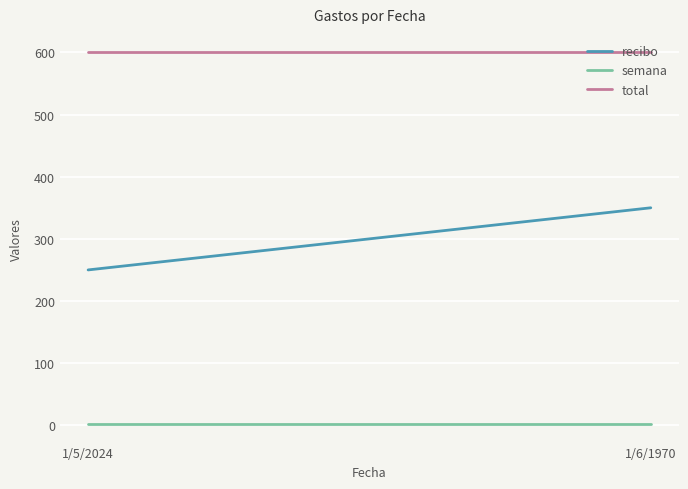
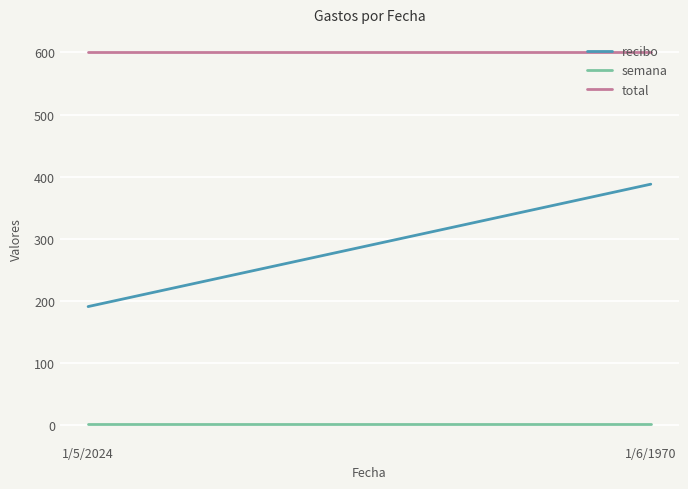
recibo, 1/5/2024: 250 -> 190
recibo, 1/6/1970: 350 -> 390
